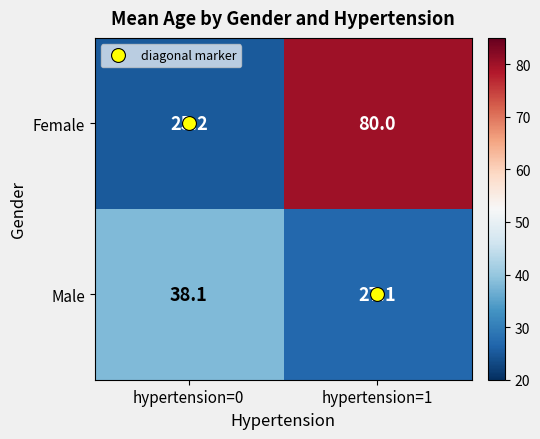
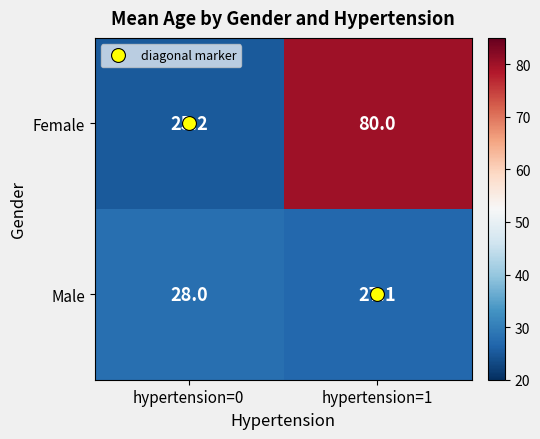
Male, hypertension=0: 38.1 -> 28.0
